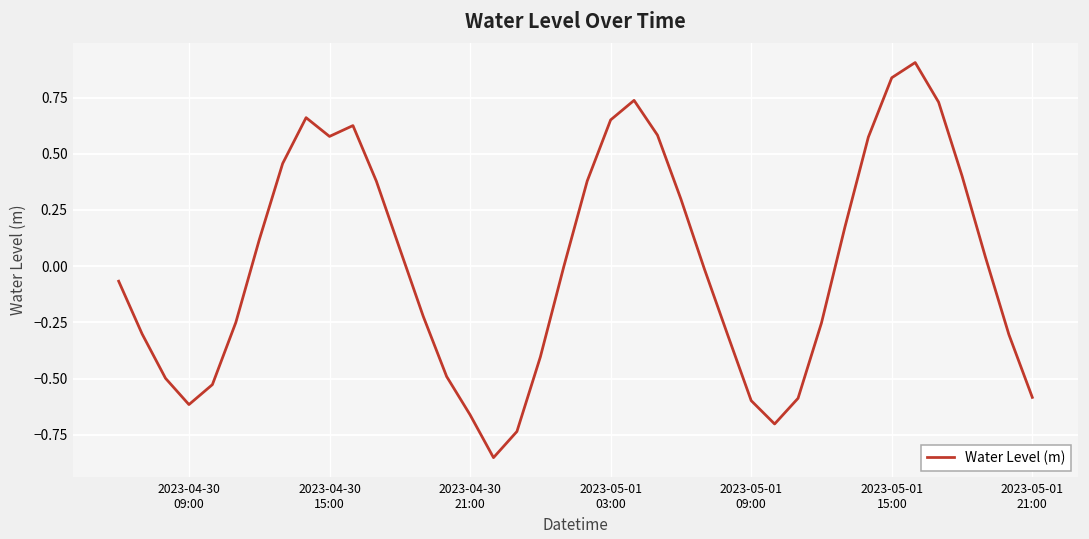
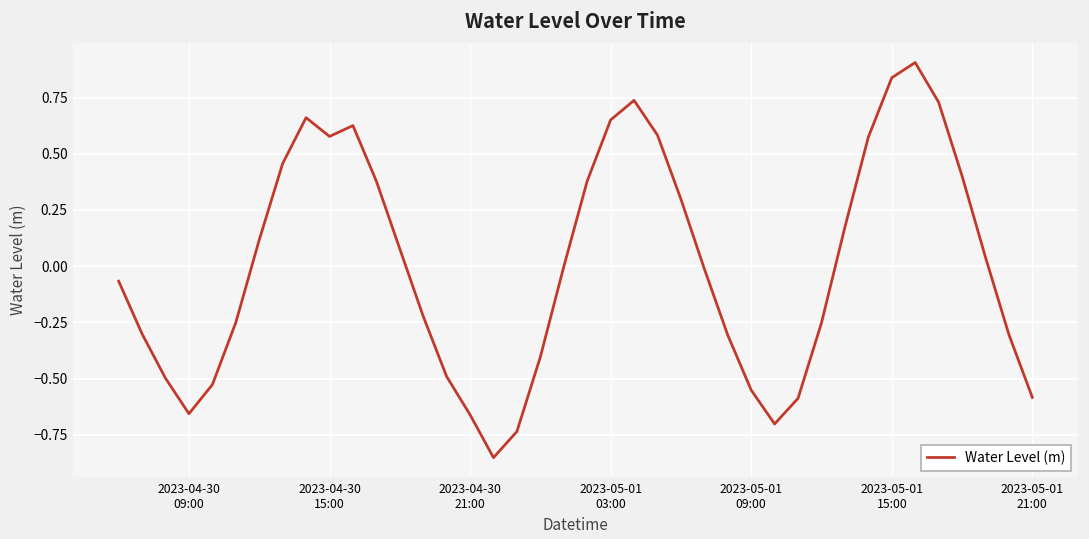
2023-04-30 09:00: -0.61 -> -0.66
2023-05-01 09:00: -0.60 -> -0.55
